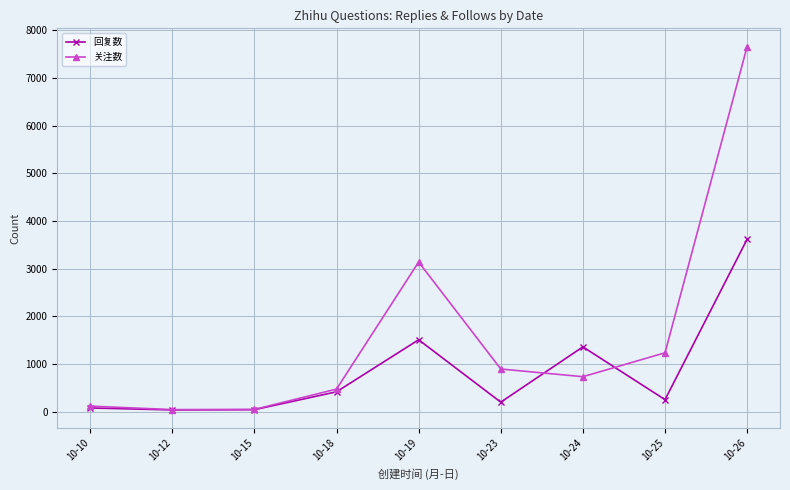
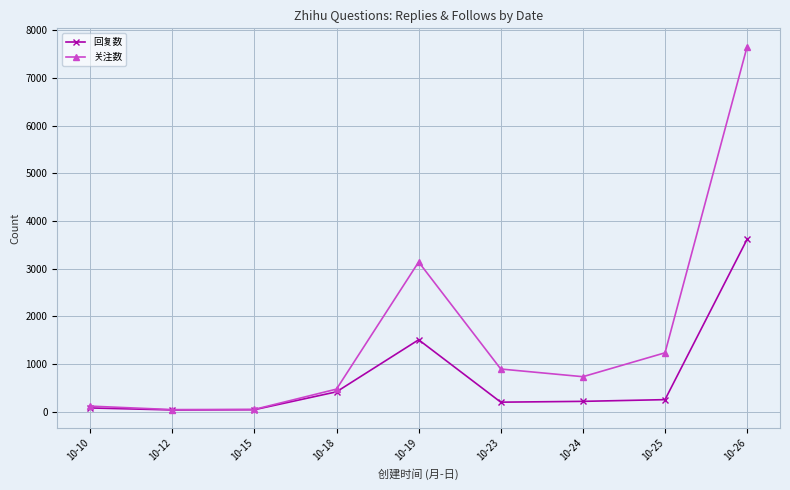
回复数, 10-24: 1400 -> 200
